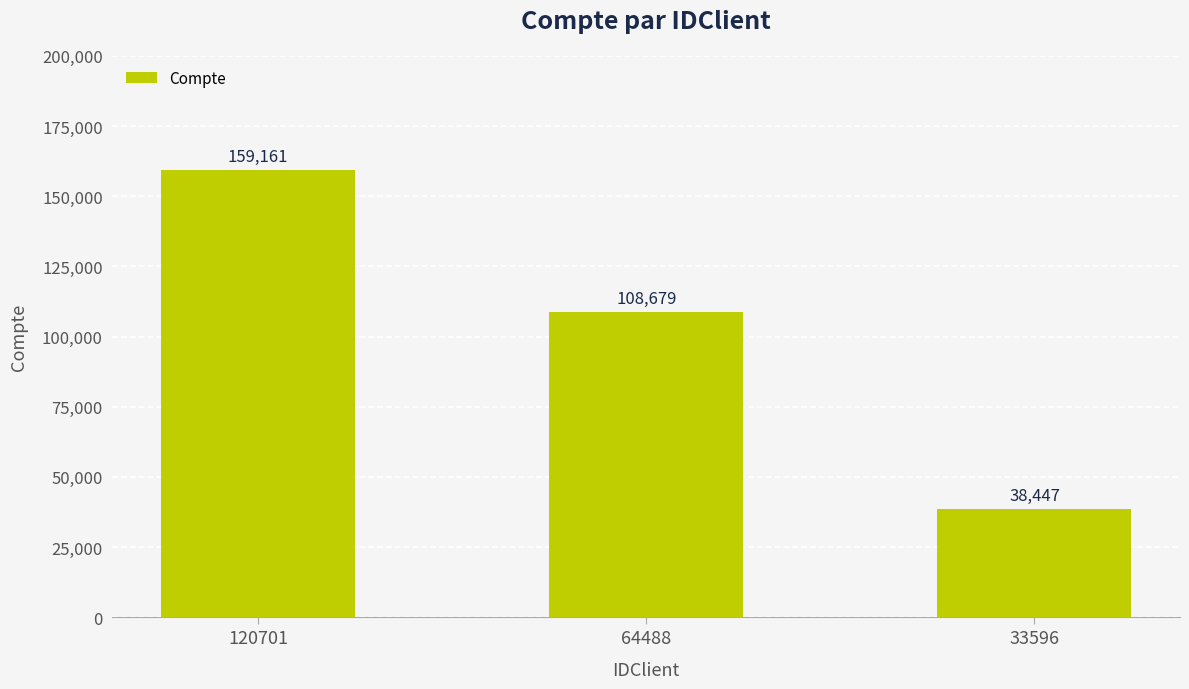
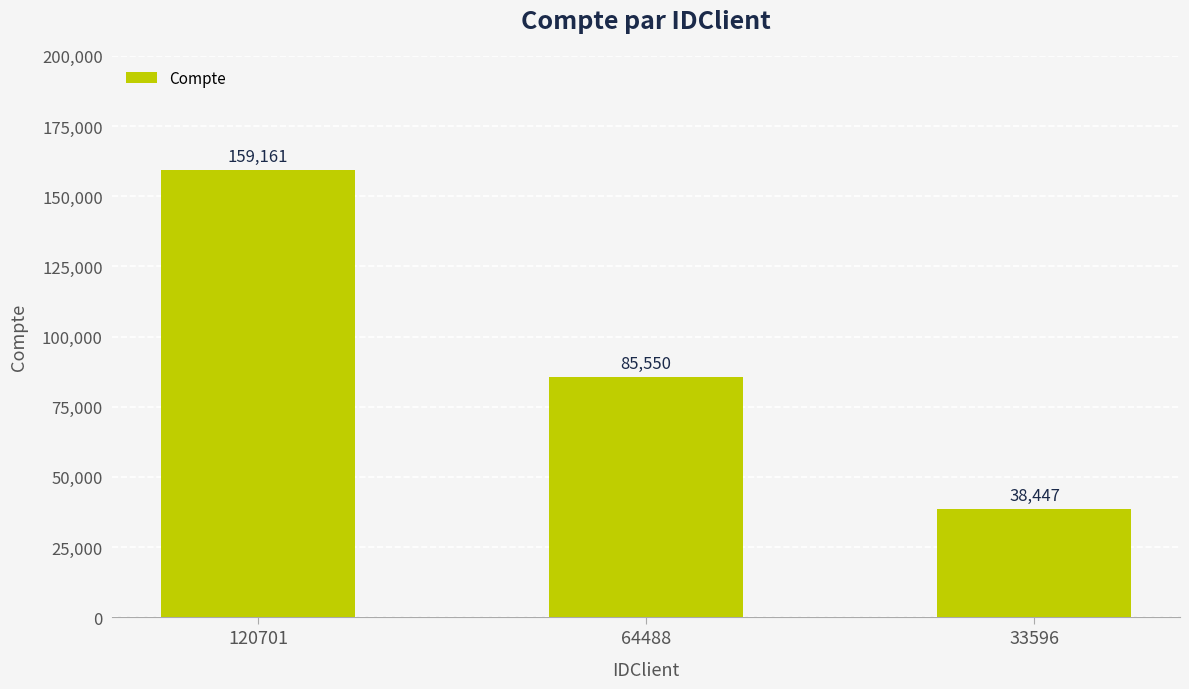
64488: 108,679 -> 85,550
